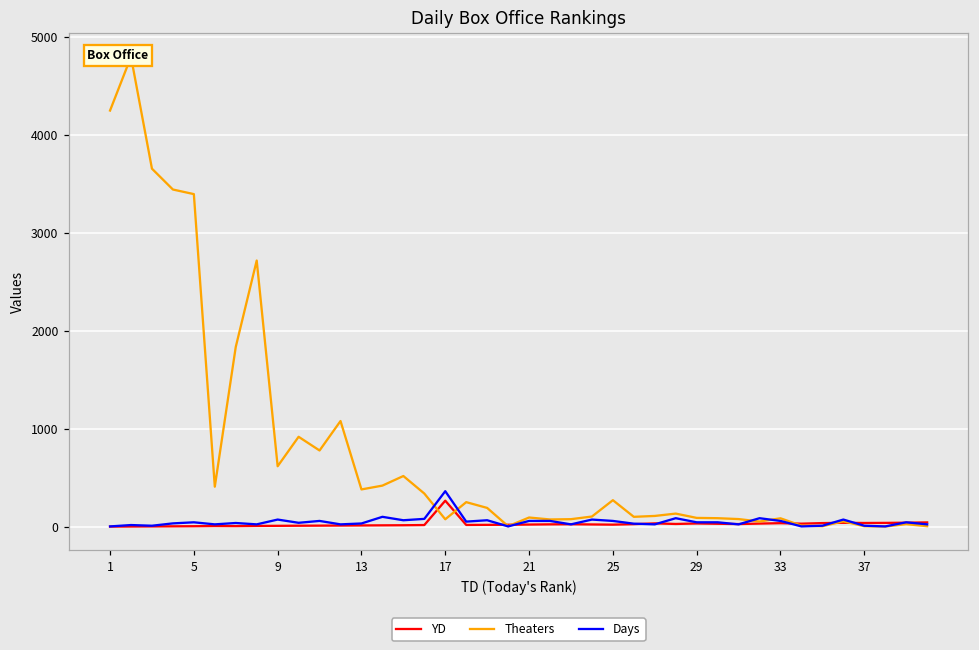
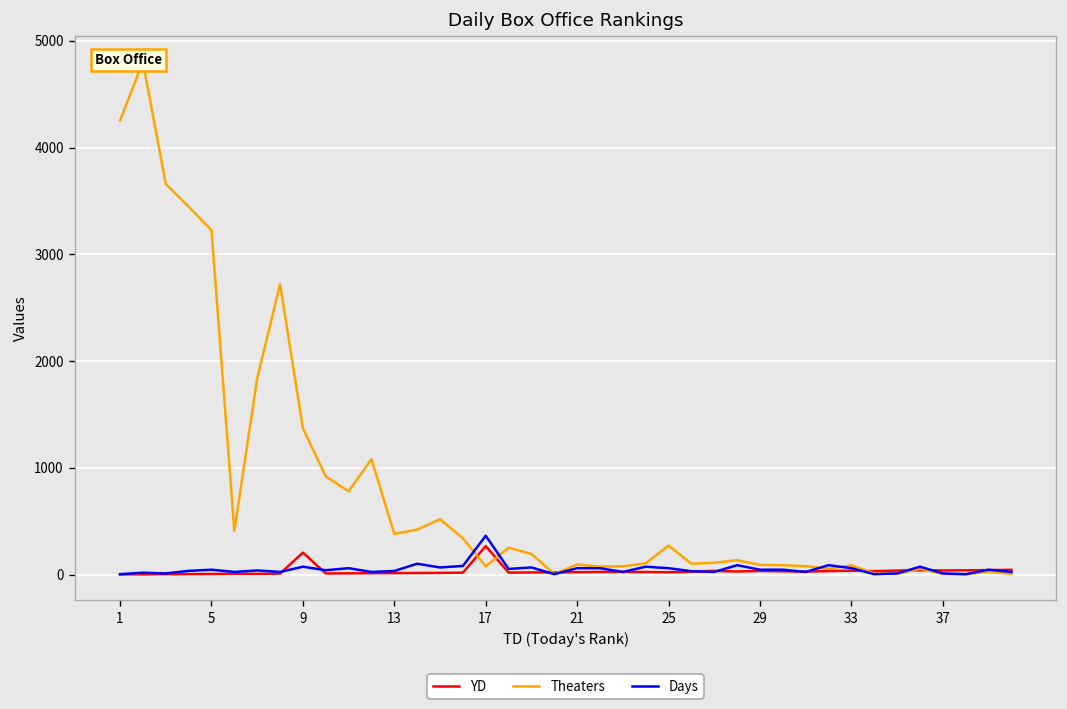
Theaters, 5: 3400 -> 3200
YD, 9: 0 -> 200
Theaters, 9: 600 -> 1400
